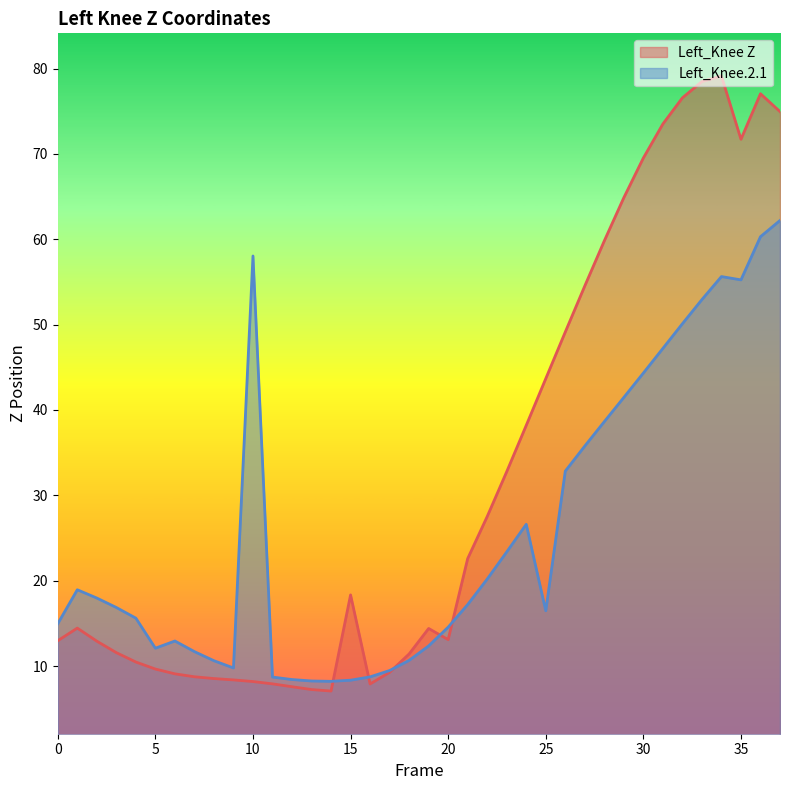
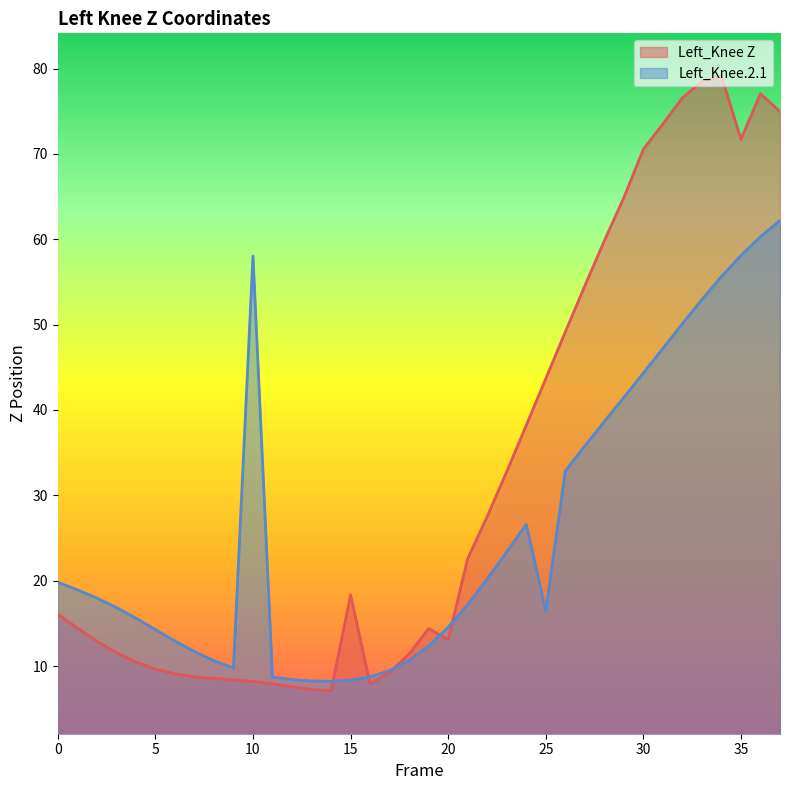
Left_Knee Z, 0: 13 -> 16
Left_Knee.2.1, 0: 15 -> 20
Left_Knee.2.1, 5: 12 -> 14
Left_Knee Z, 30: 70 -> 71
Left_Knee.2.1, 35: 55 -> 58
